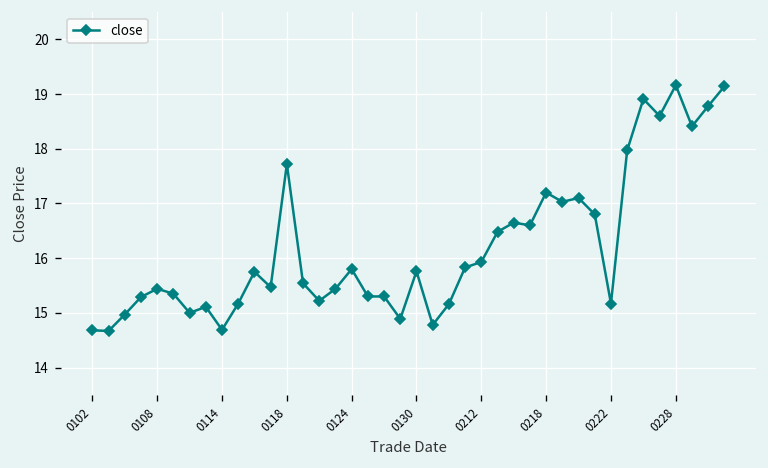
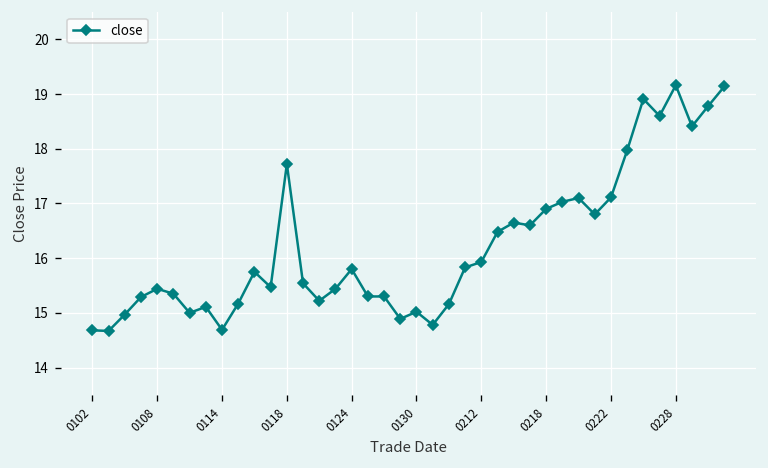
0130: 15.8 -> 15.0
0218: 17.2 -> 16.9
0222: 15.2 -> 17.1
